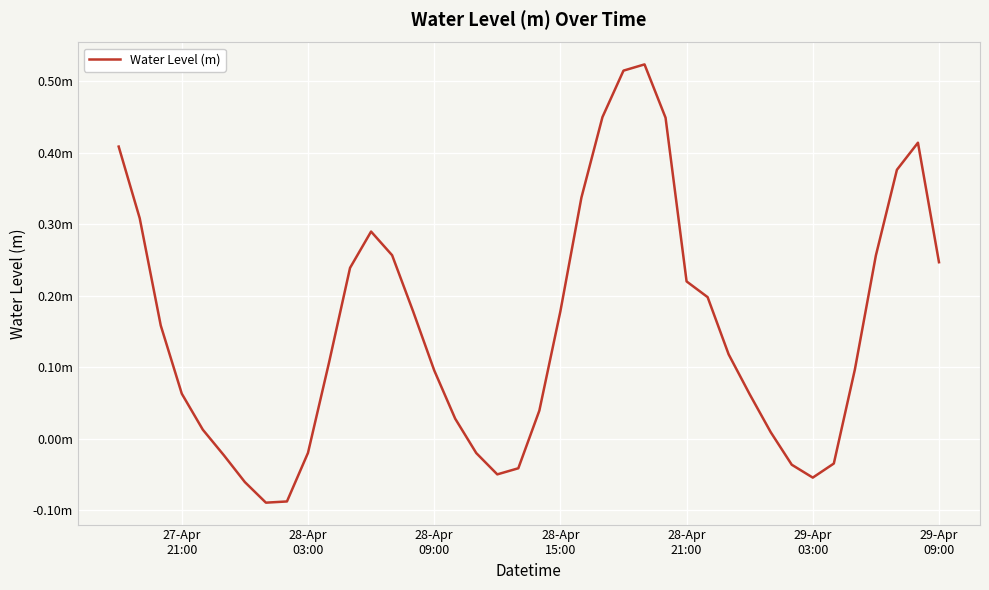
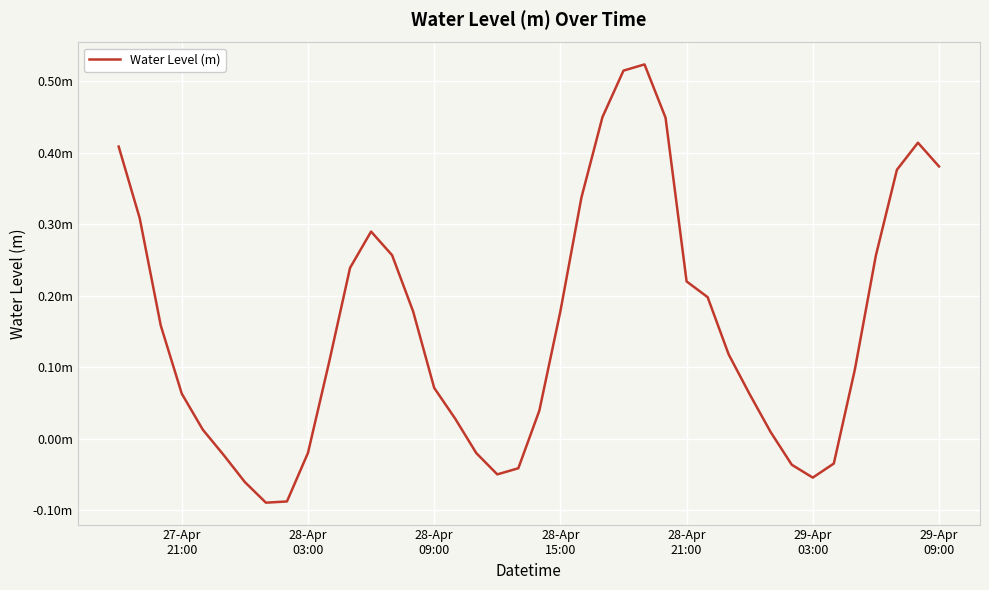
28-Apr 09:00: 0.10m -> 0.07m
29-Apr 09:00: 0.25m -> 0.38m
